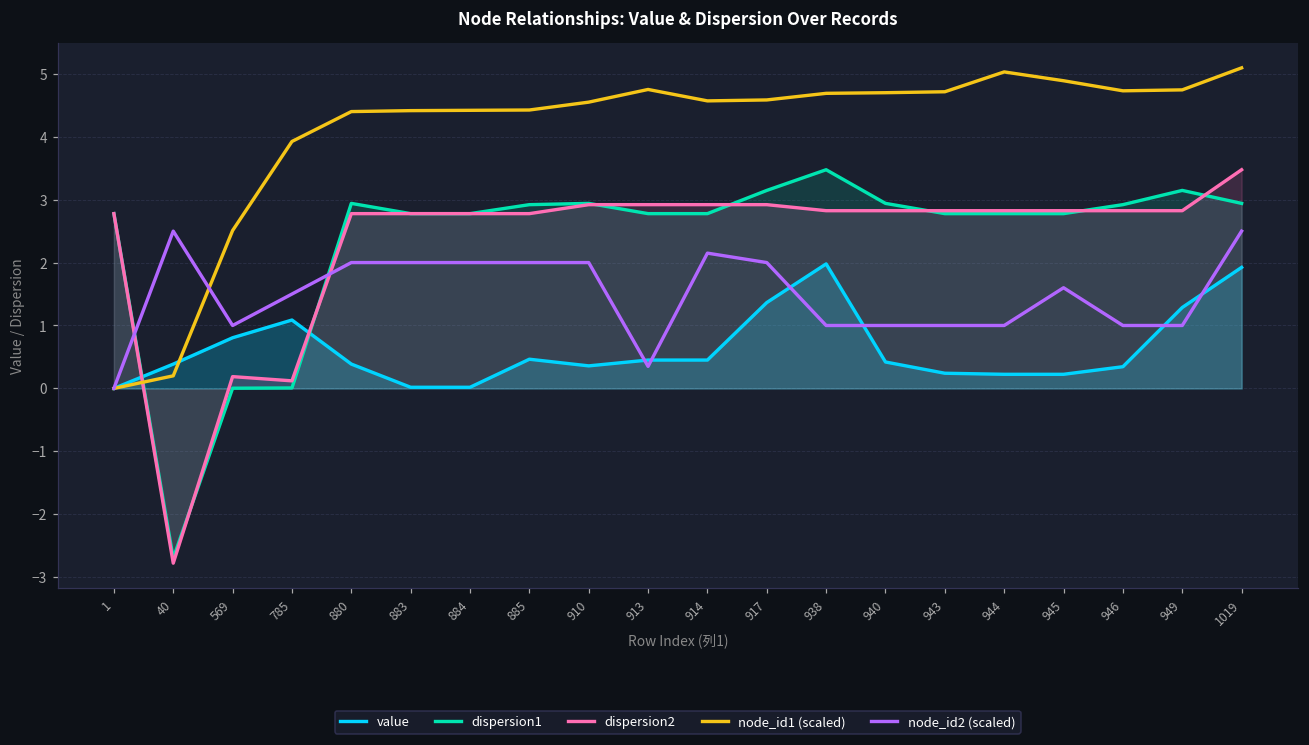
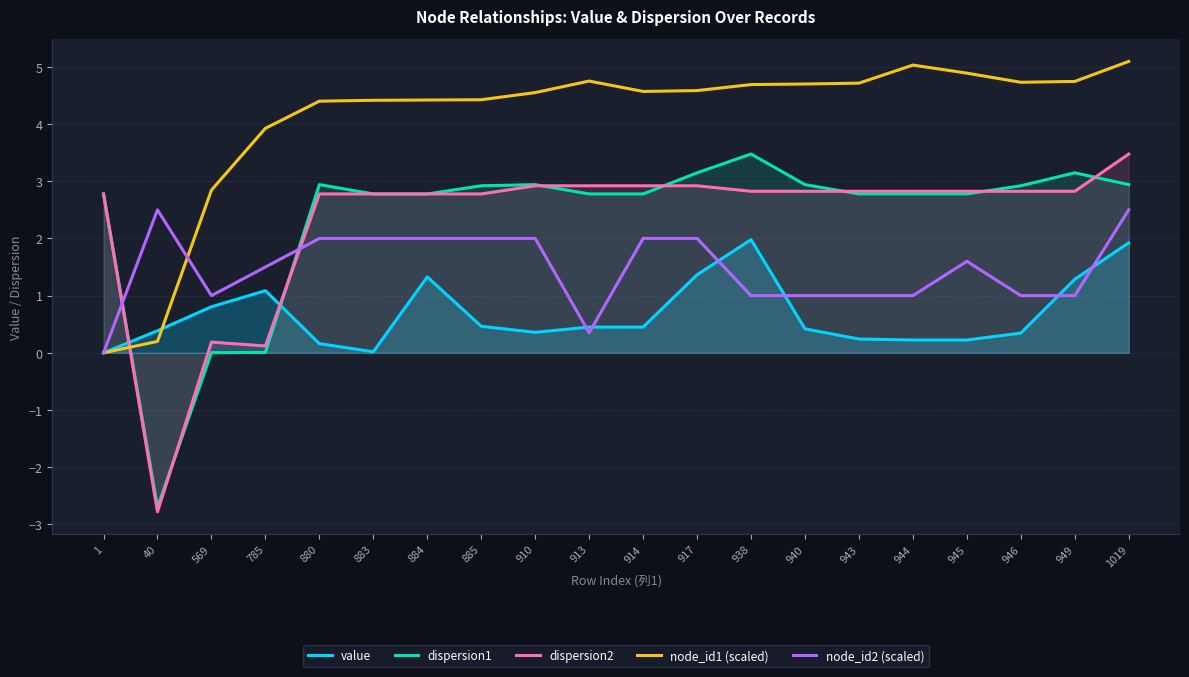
node_id1 (scaled), 569: 2.5 -> 2.8
value, 880: 0.4 -> 0.2
value, 884: 0.0 -> 1.3
node_id2 (scaled), 914: 2.2 -> 2.0
